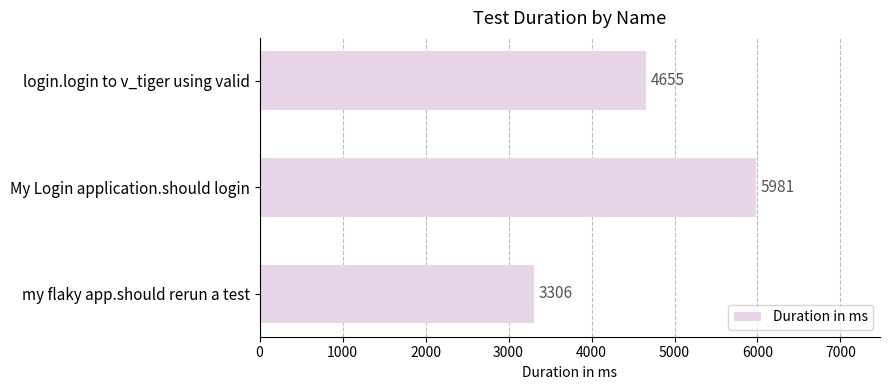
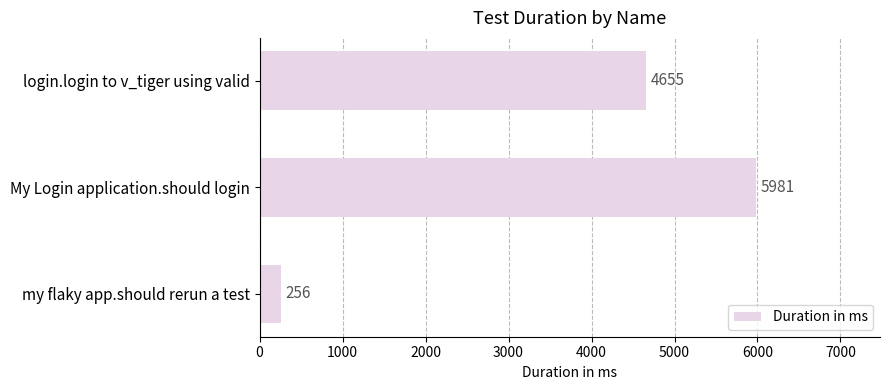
my flaky app.should rerun a test: 3306 -> 256
